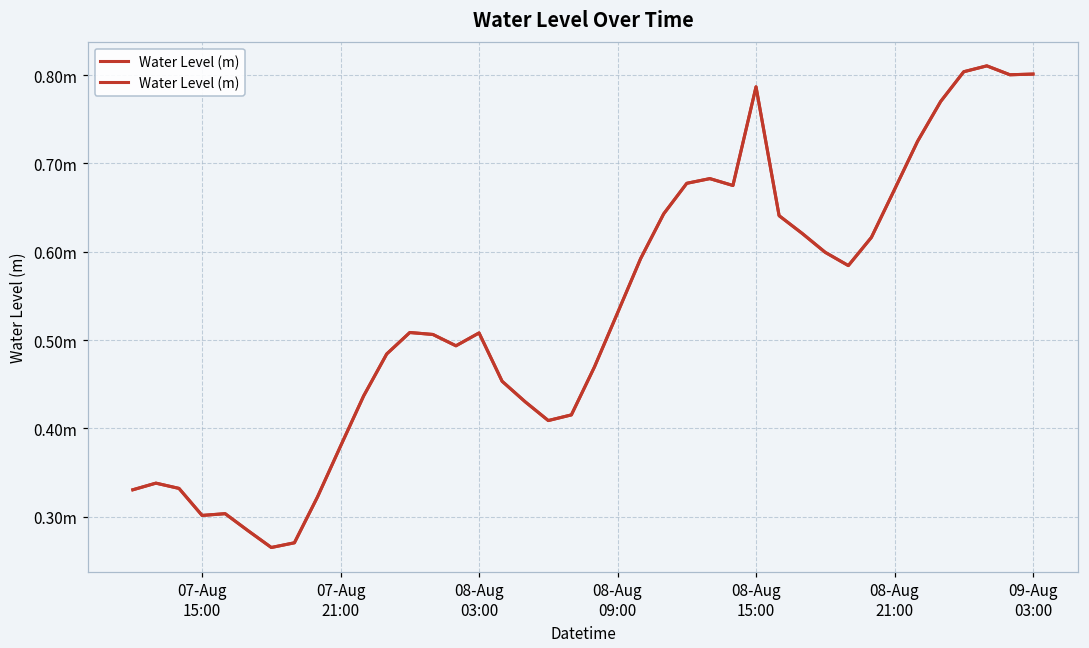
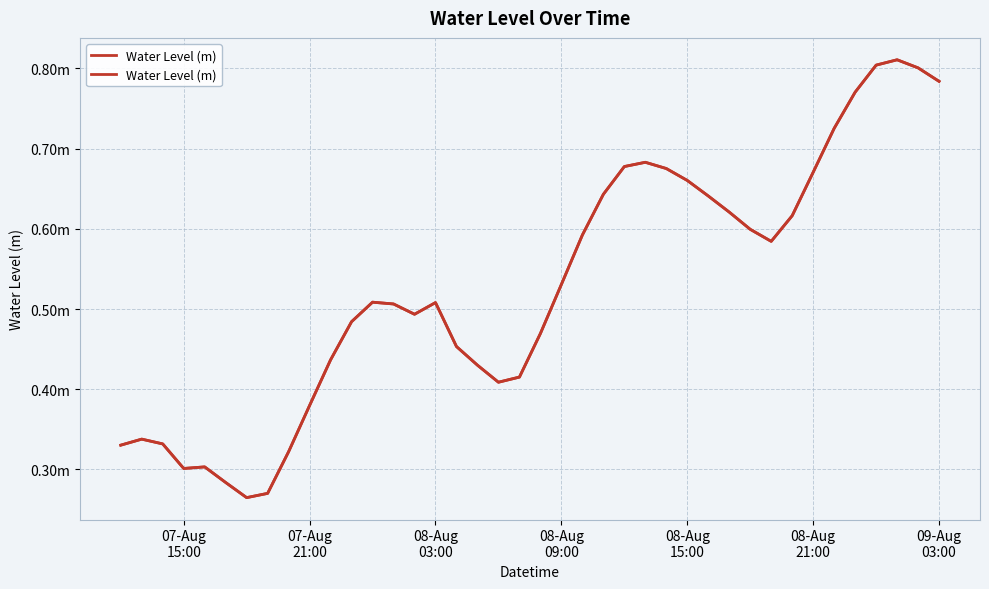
08-Aug 15:00: 0.79m -> 0.66m
09-Aug 03:00: 0.80m -> 0.78m
